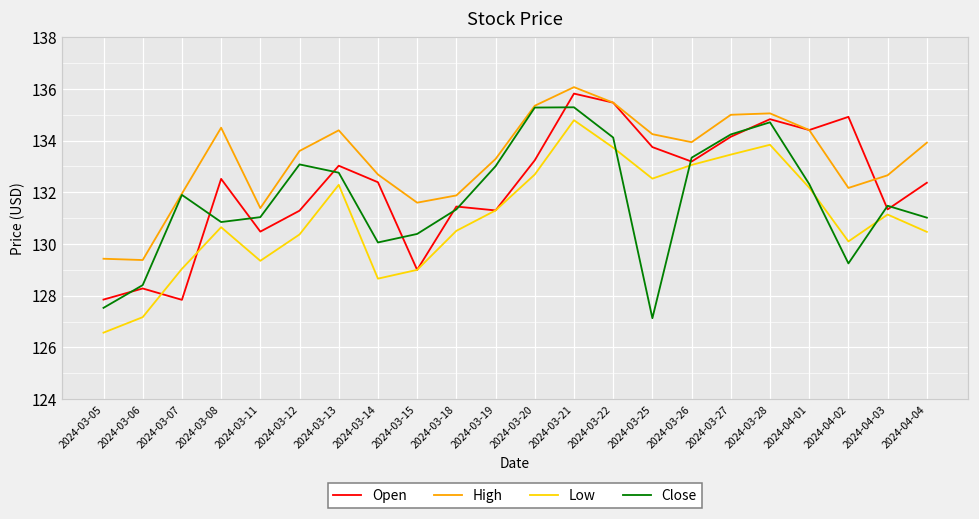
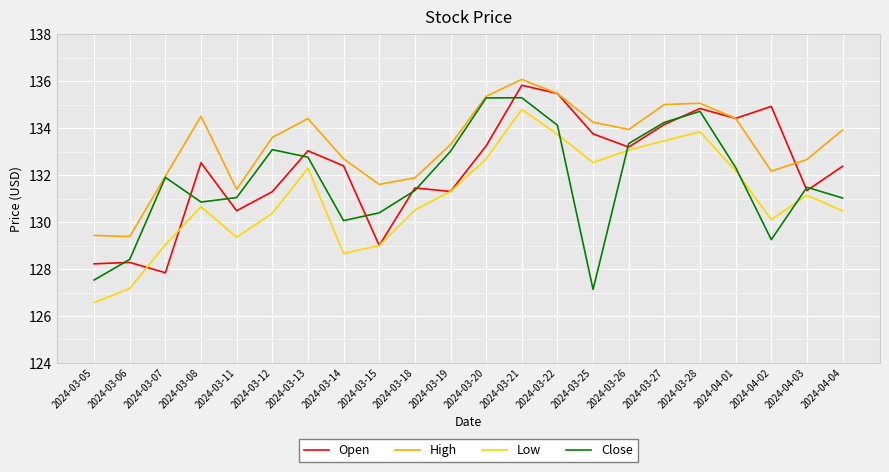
Open, 2024-03-05: 127.9 -> 128.2
